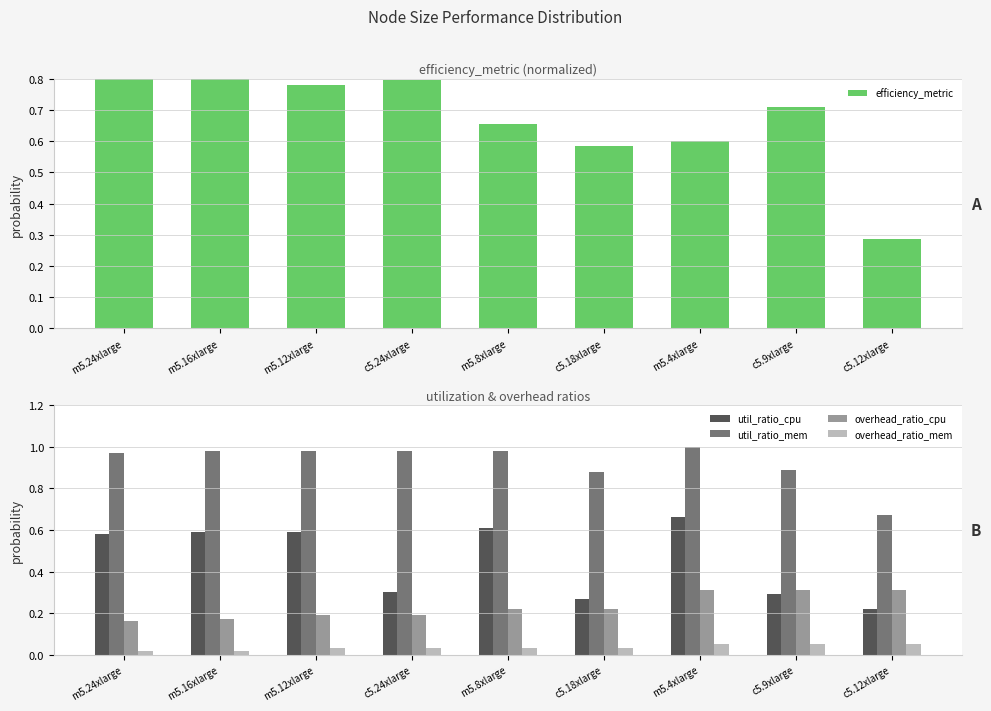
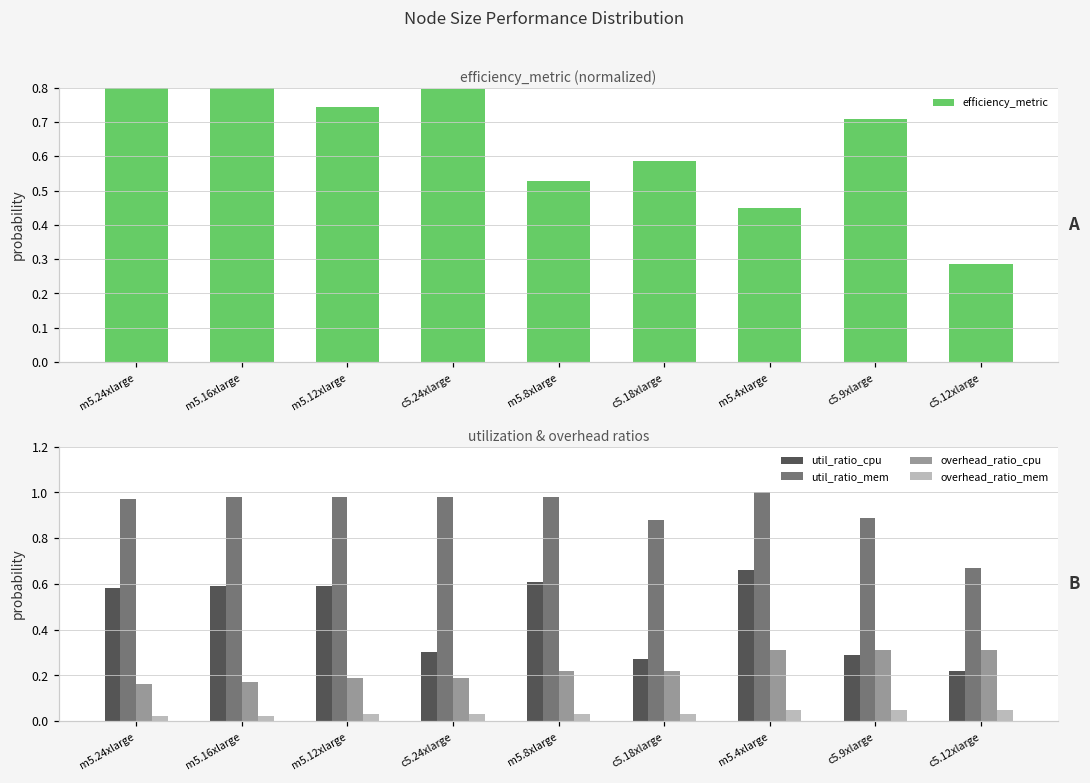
efficiency_metric (normalized), m5.12xlarge: 0.78 -> 0.74
efficiency_metric (normalized), m5.8xlarge: 0.66 -> 0.53
efficiency_metric (normalized), m5.4xlarge: 0.60 -> 0.45
